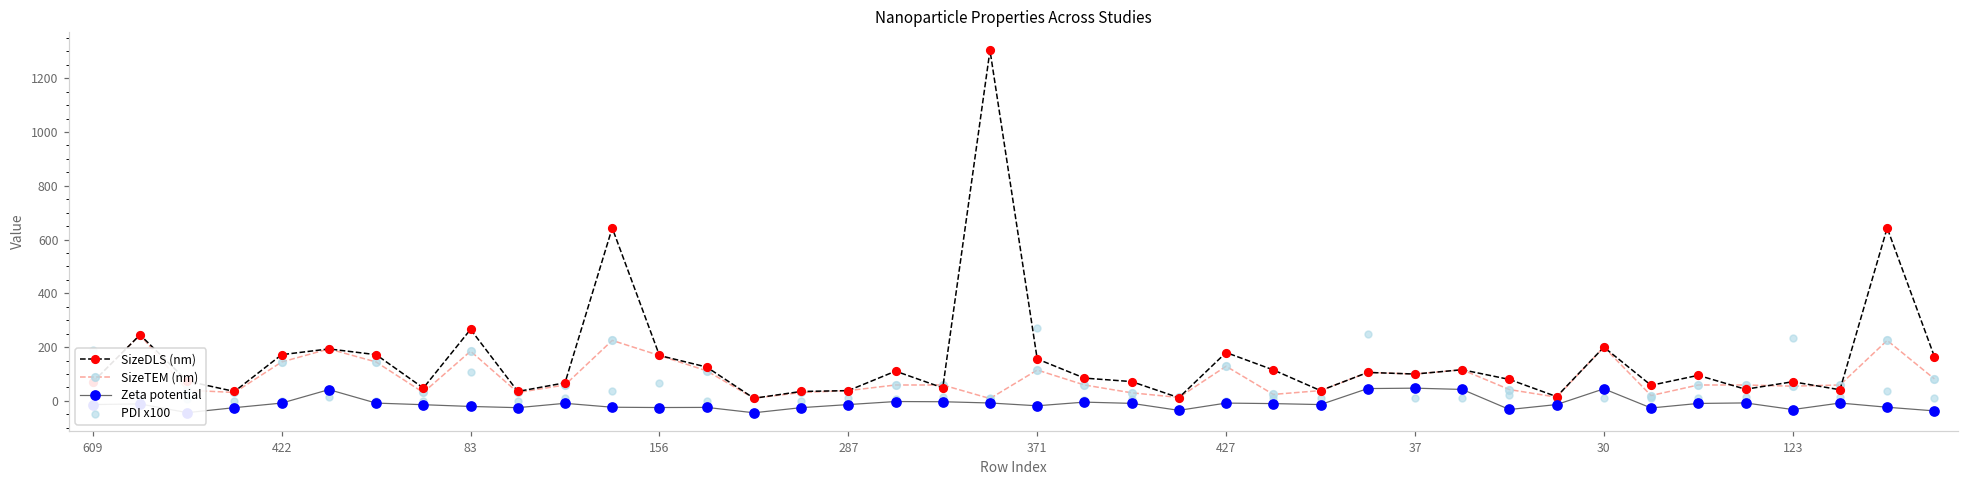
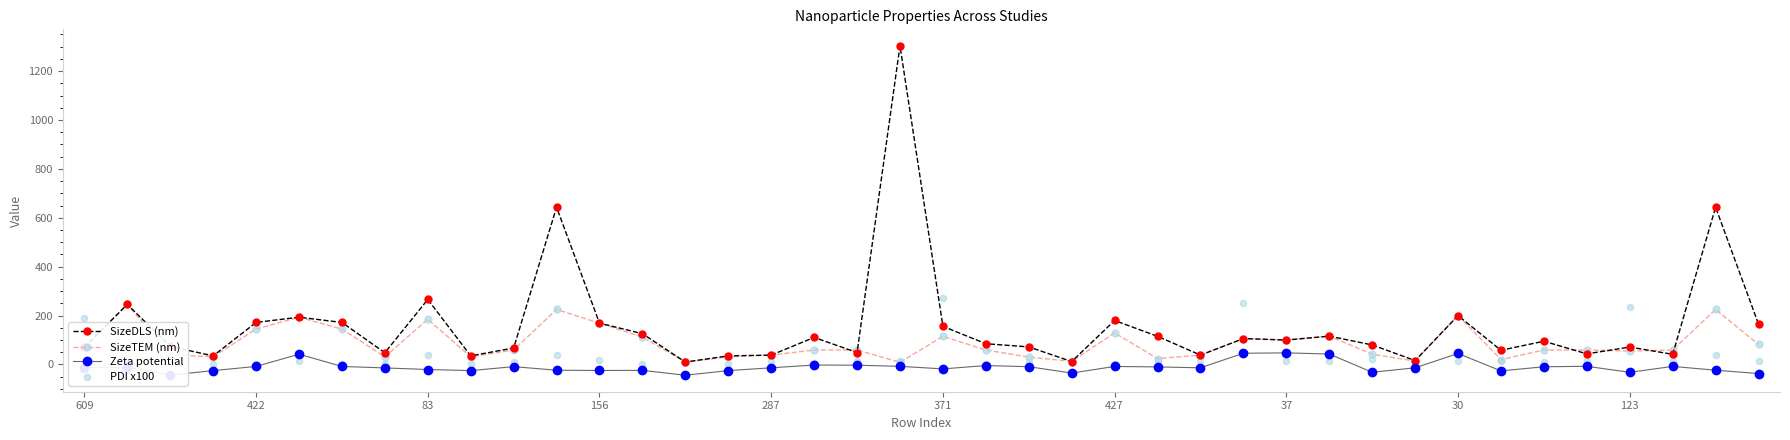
PDI x100, 83: 110 -> 40
PDI x100, 156: 70 -> 20
